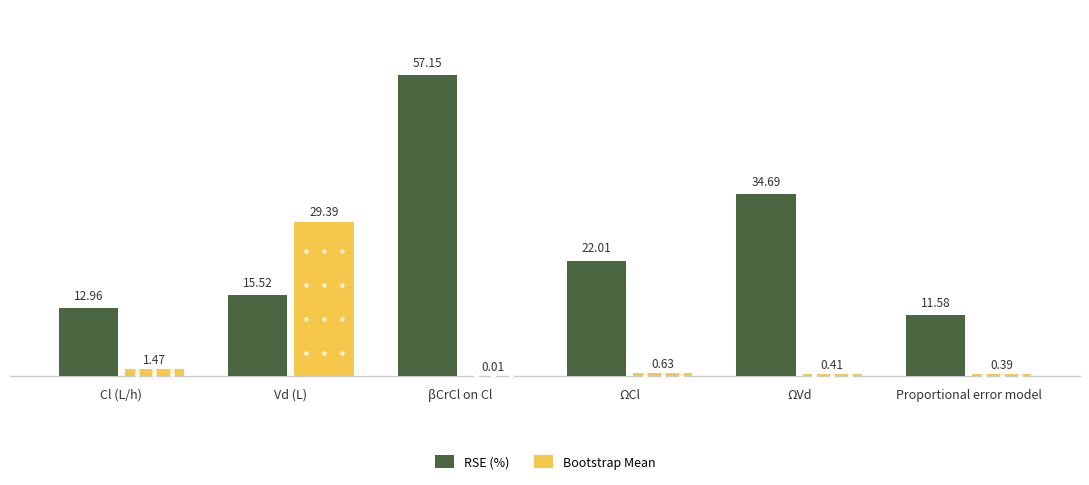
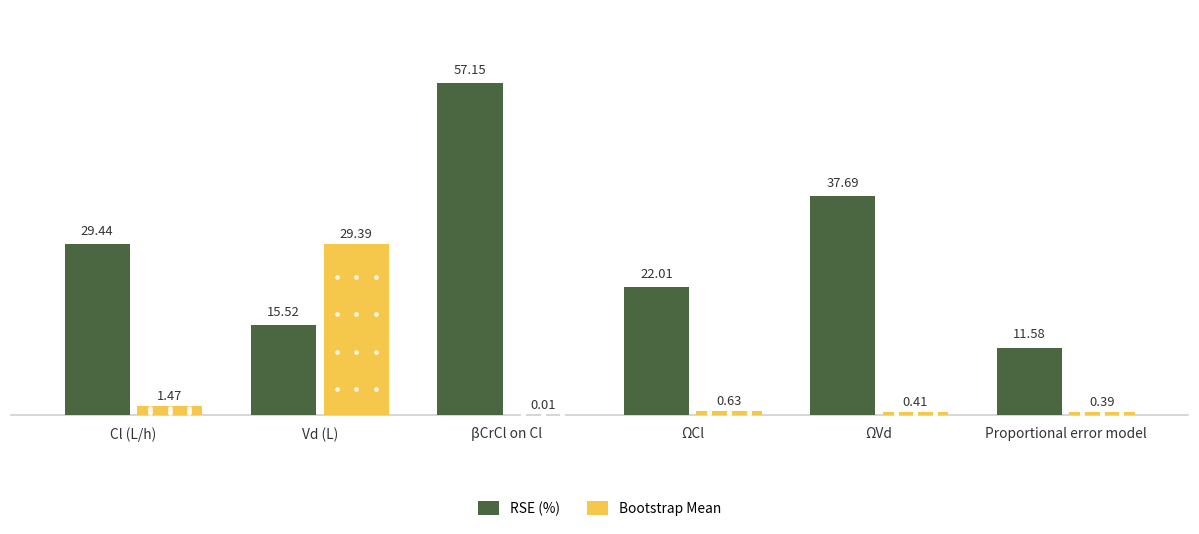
RSE (%), Cl (L/h): 12.96 -> 29.44
RSE (%), ΩVd: 34.69 -> 37.69
